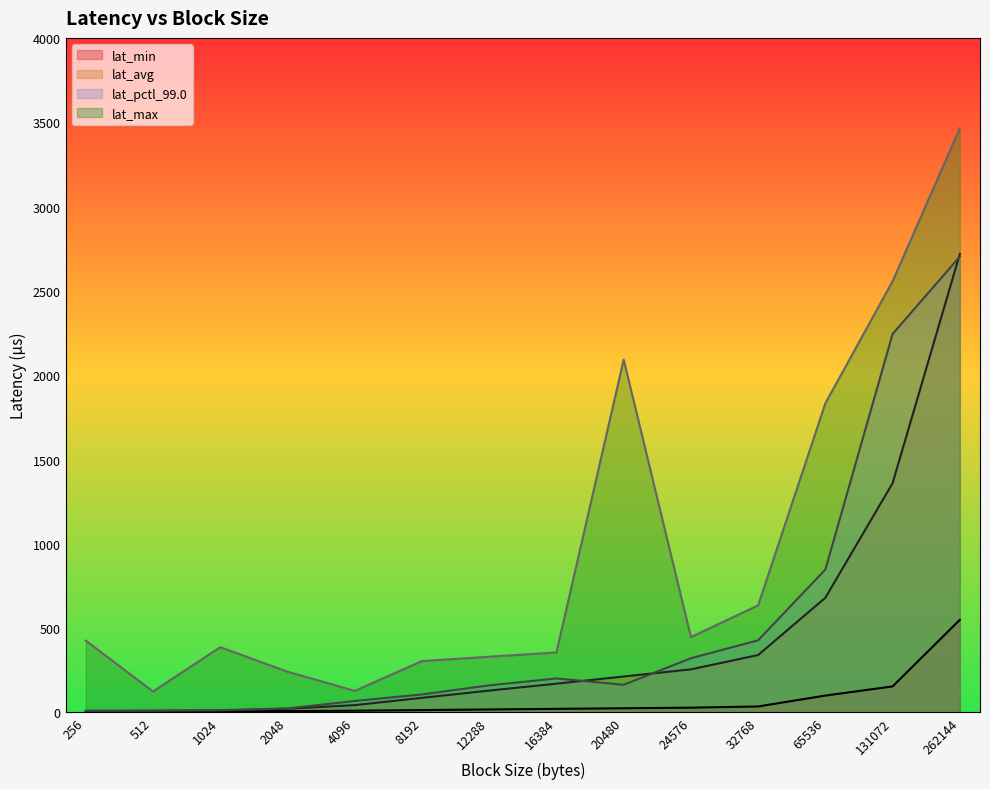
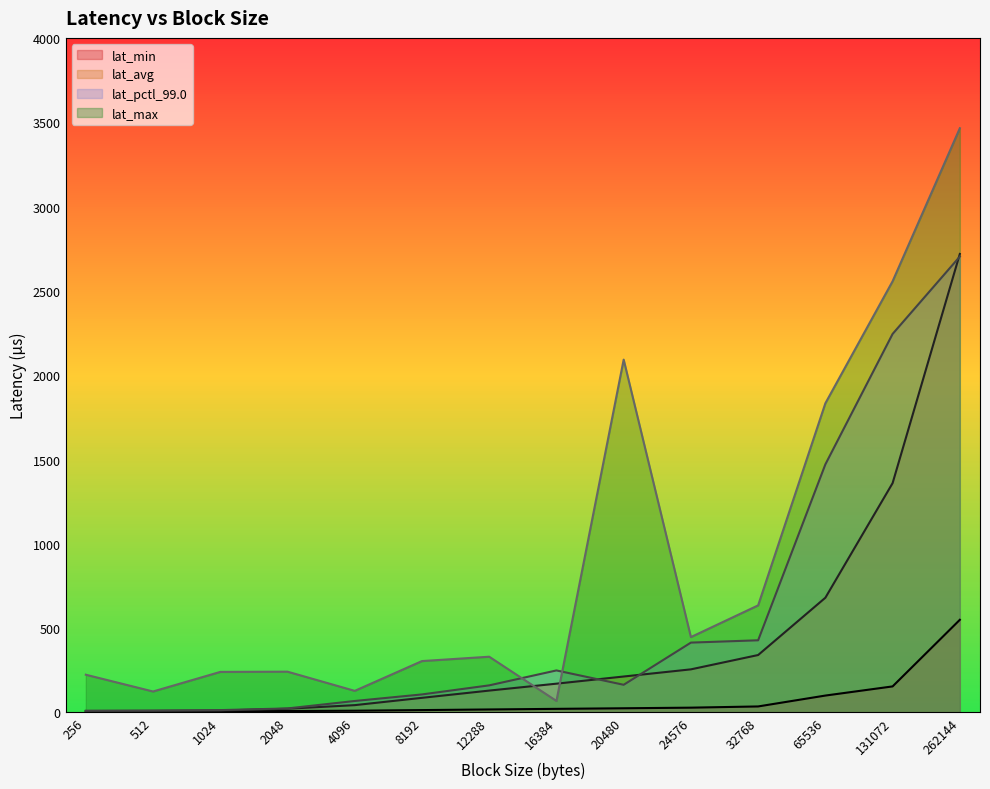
lat_max, 256: 430 -> 220
lat_max, 1024: 390 -> 240
lat_pctl_99.0, 16384: 200 -> 250
lat_max, 16384: 360 -> 70
lat_pctl_99.0, 24576: 320 -> 410
lat_pctl_99.0, 65536: 850 -> 1470
